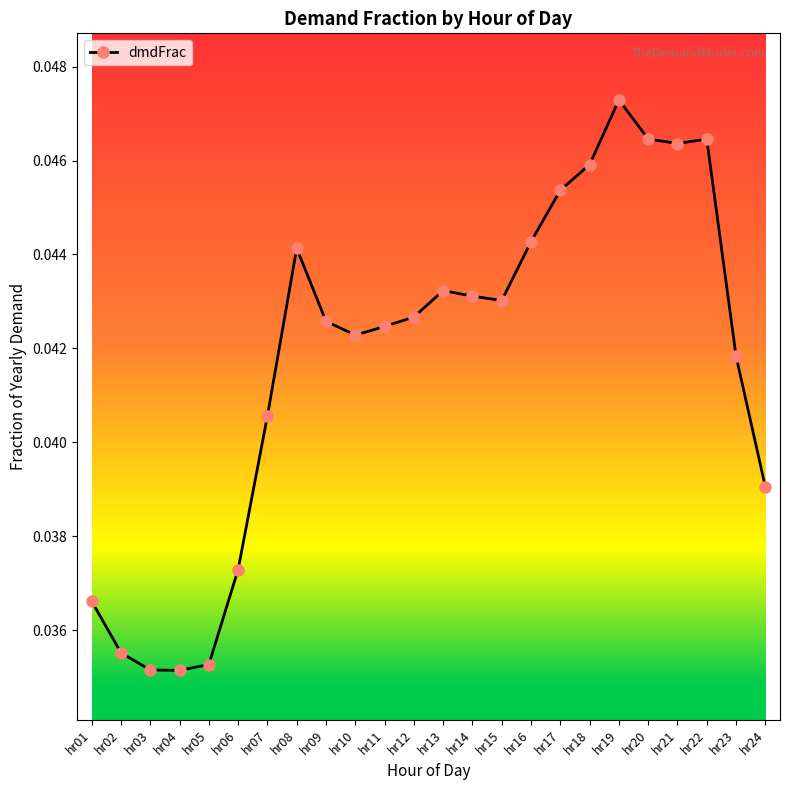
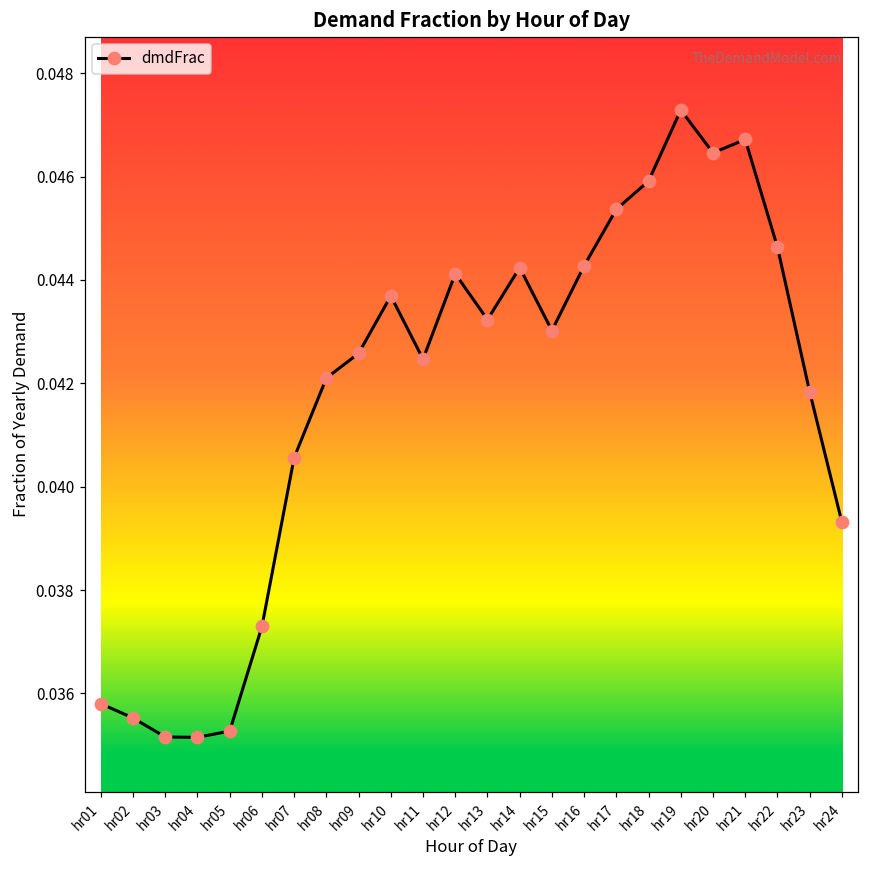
hr01: 0.0366 -> 0.0358
hr08: 0.0441 -> 0.0421
hr10: 0.0423 -> 0.0437
hr12: 0.0427 -> 0.0441
hr14: 0.0431 -> 0.0442
hr21: 0.0464 -> 0.0467
hr22: 0.0465 -> 0.0446
hr24: 0.0391 -> 0.0393
